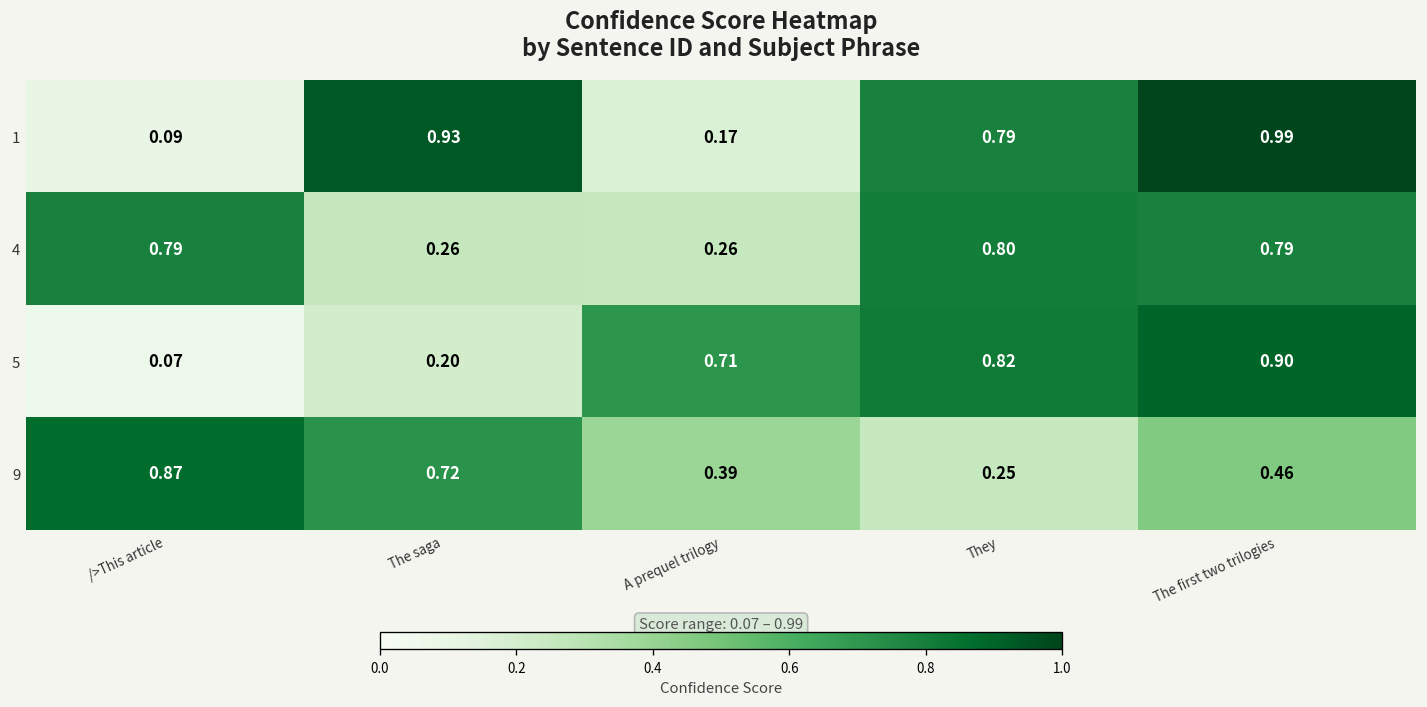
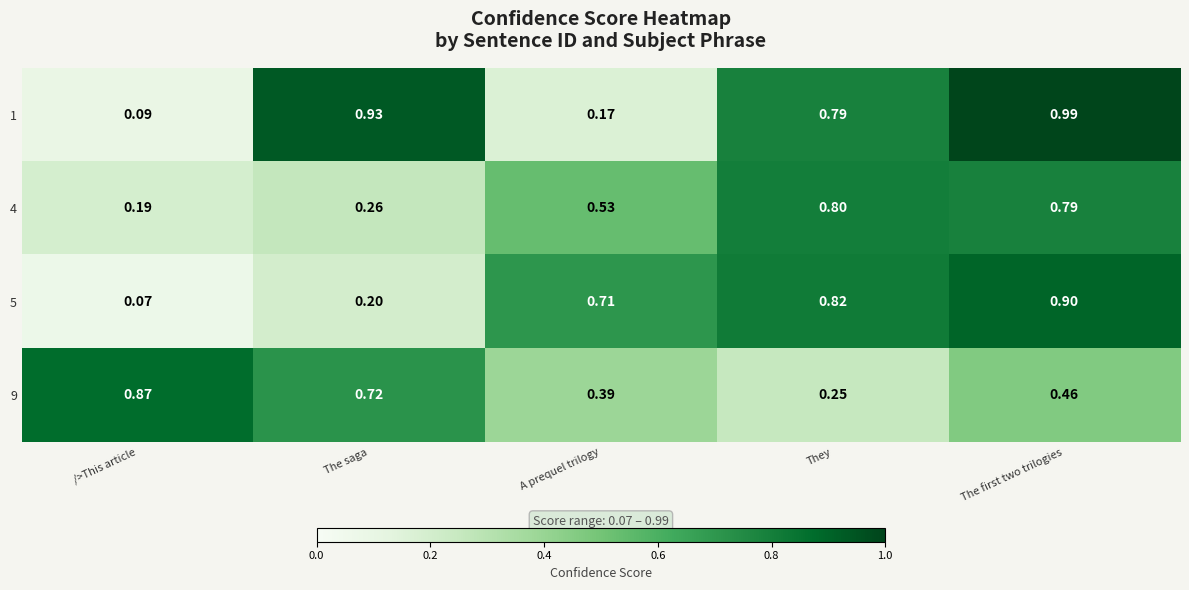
4, />This article: 0.79 -> 0.19
4, A prequel trilogy: 0.26 -> 0.53
